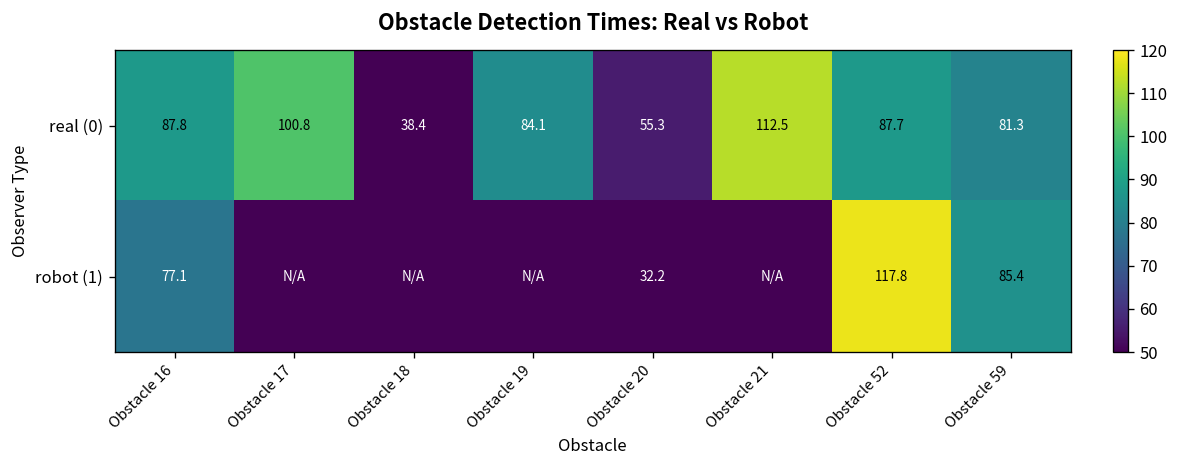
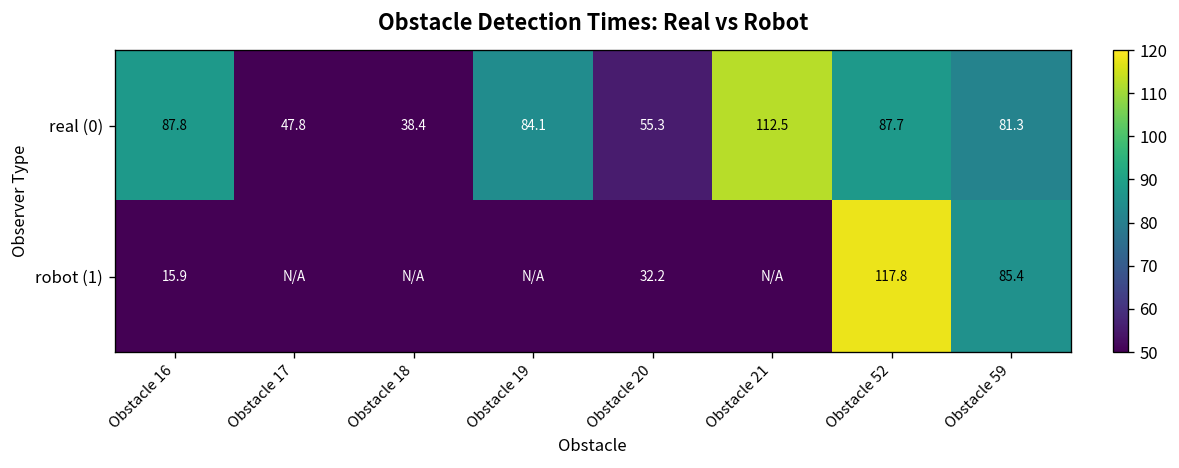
real (0), Obstacle 17: 100.8 -> 47.8
robot (1), Obstacle 16: 77.1 -> 15.9
